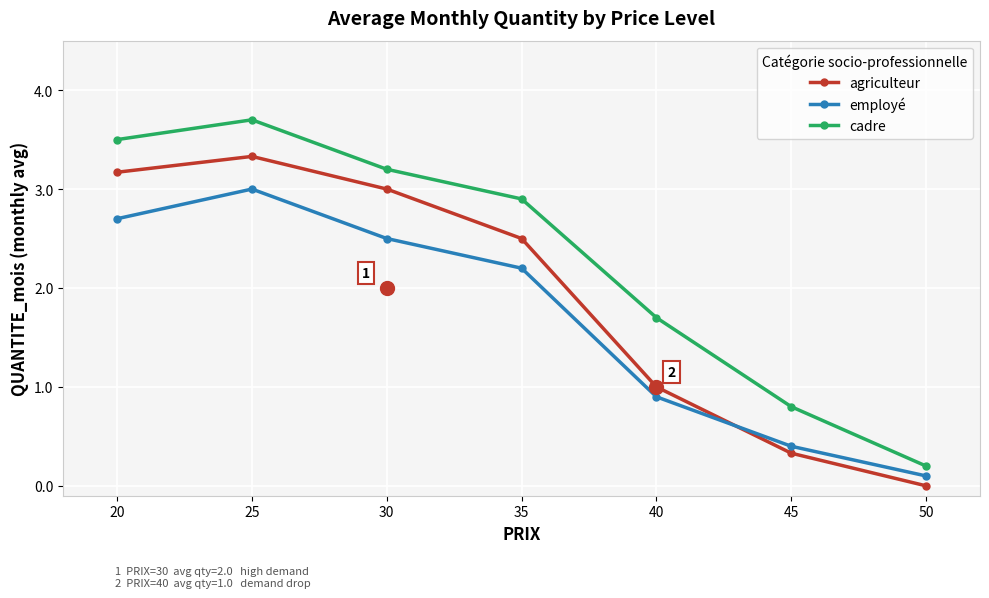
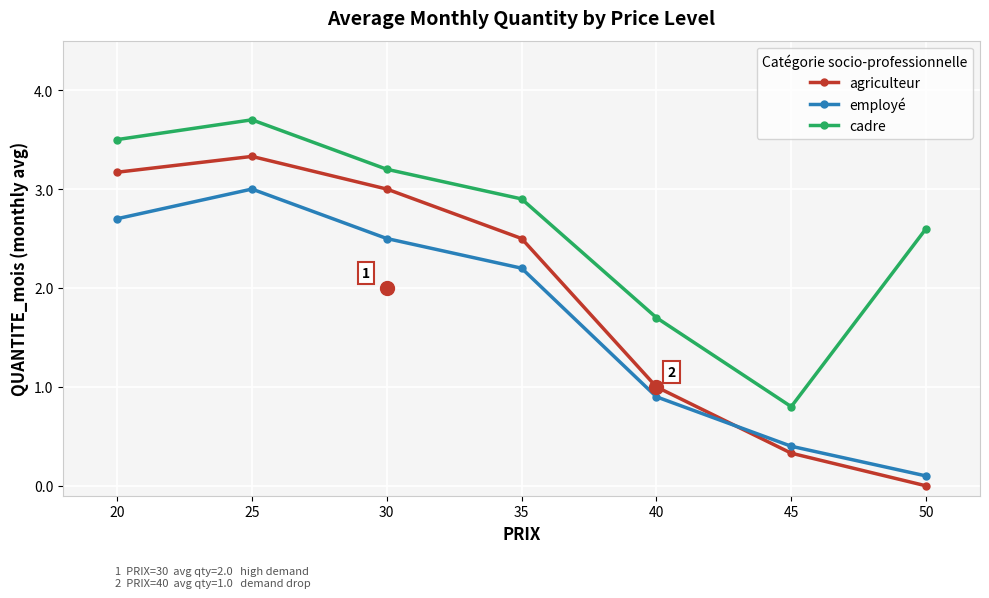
cadre, 50: 0.2 -> 2.6
